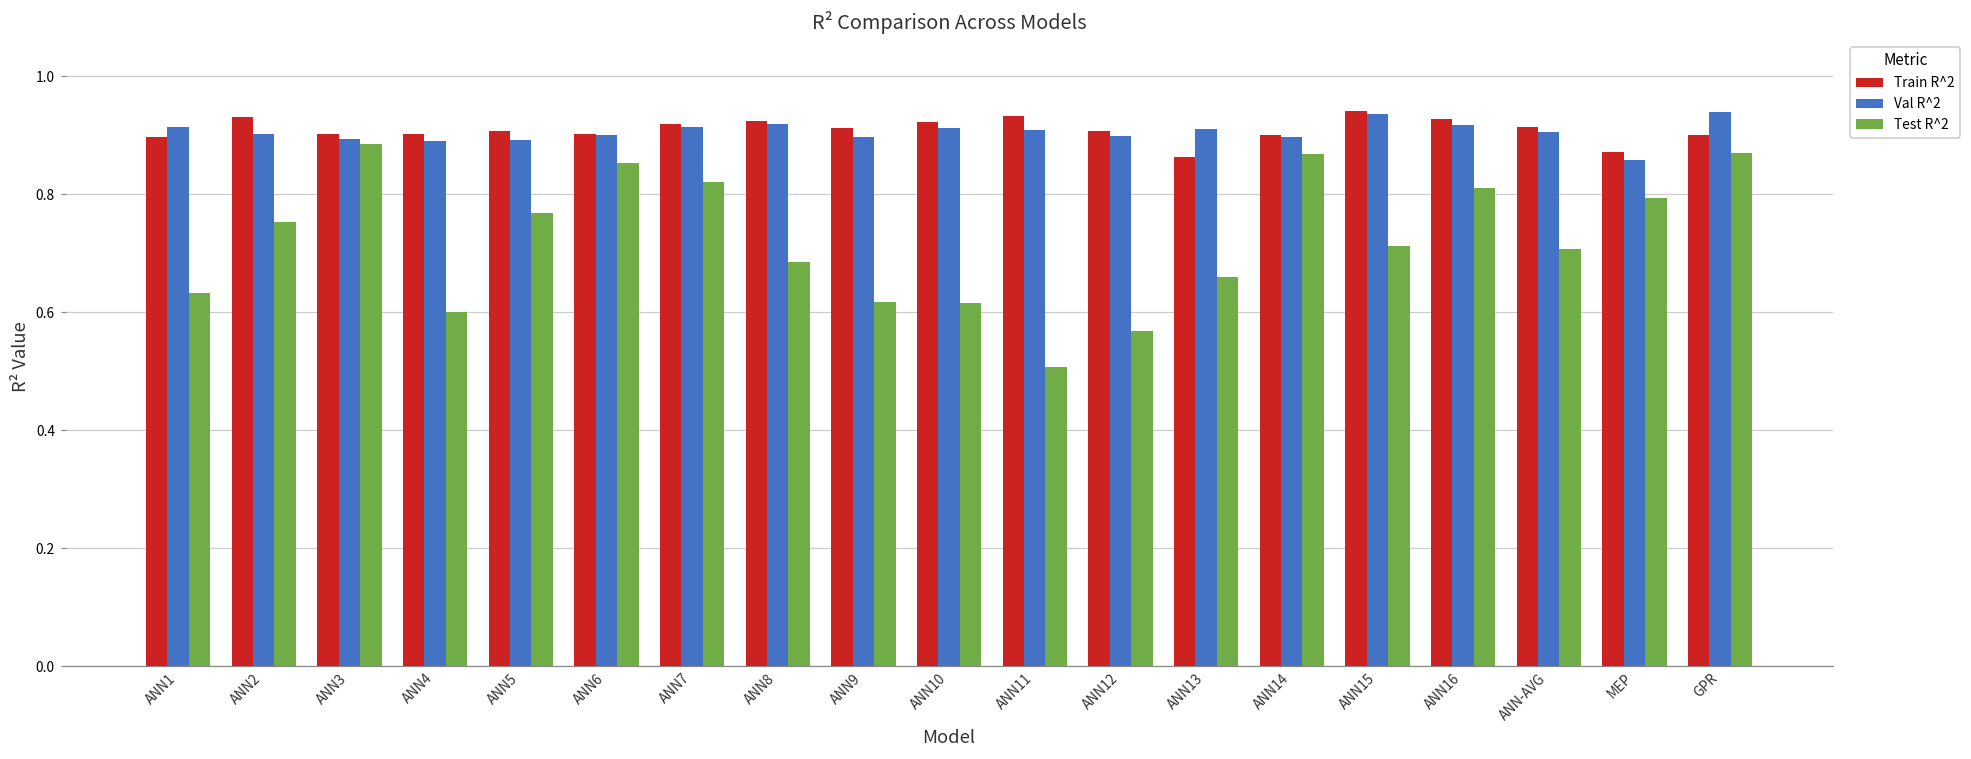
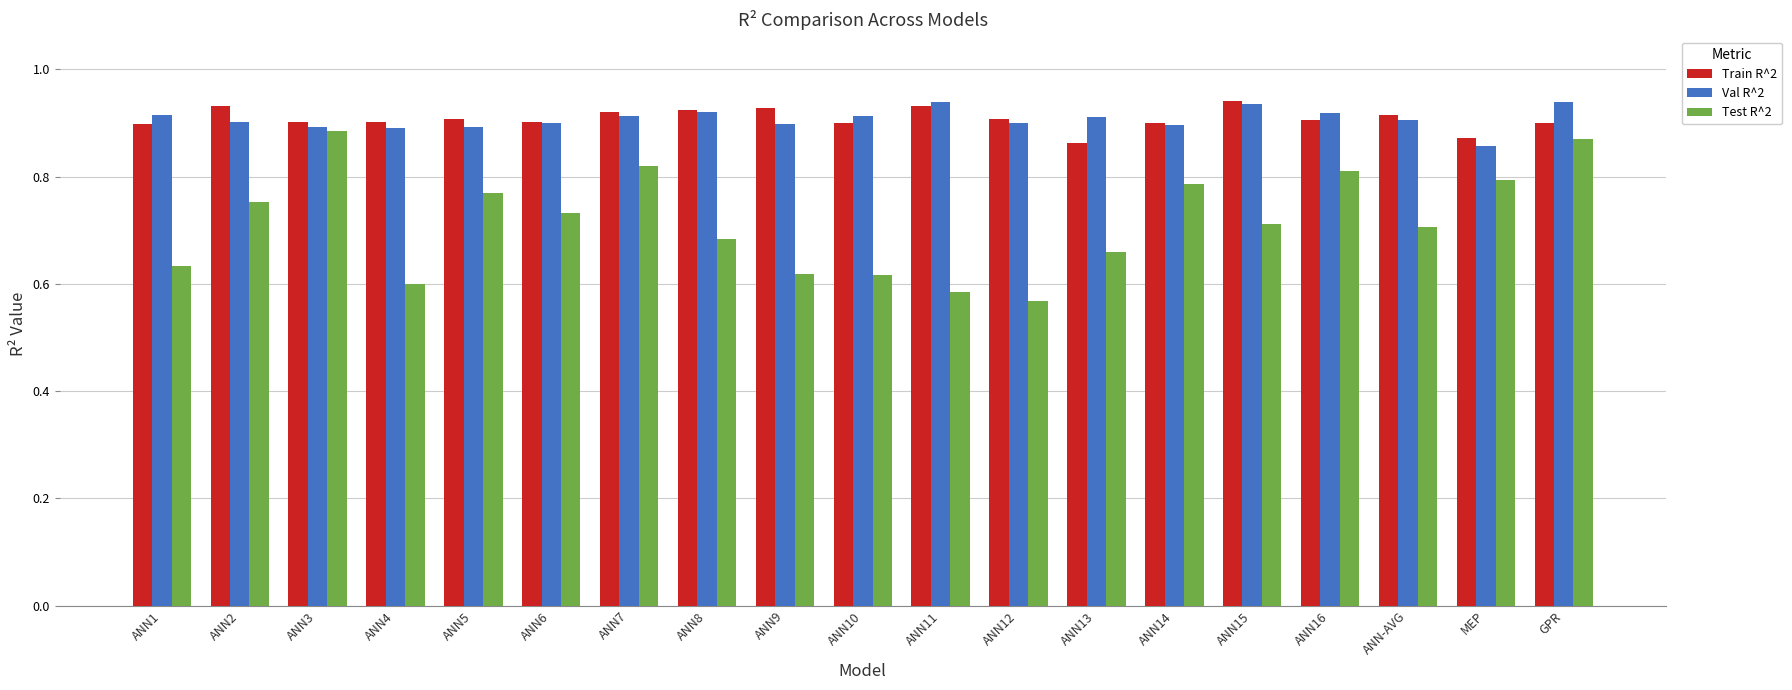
Test R^2, ANN6: 0.85 -> 0.73
Train R^2, ANN9: 0.91 -> 0.93
Train R^2, ANN10: 0.92 -> 0.90
Val R^2, ANN11: 0.91 -> 0.94
Test R^2, ANN11: 0.51 -> 0.59
Test R^2, ANN14: 0.87 -> 0.79
Train R^2, ANN16: 0.93 -> 0.91
